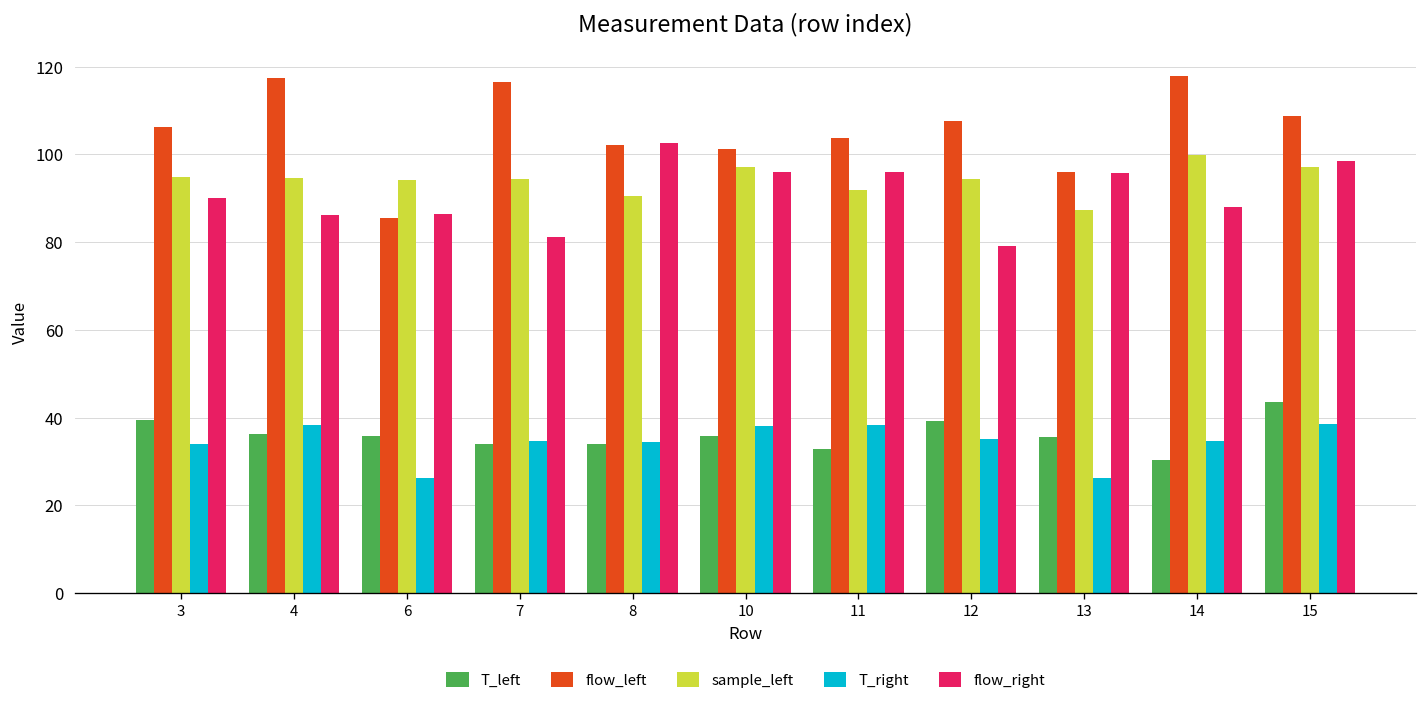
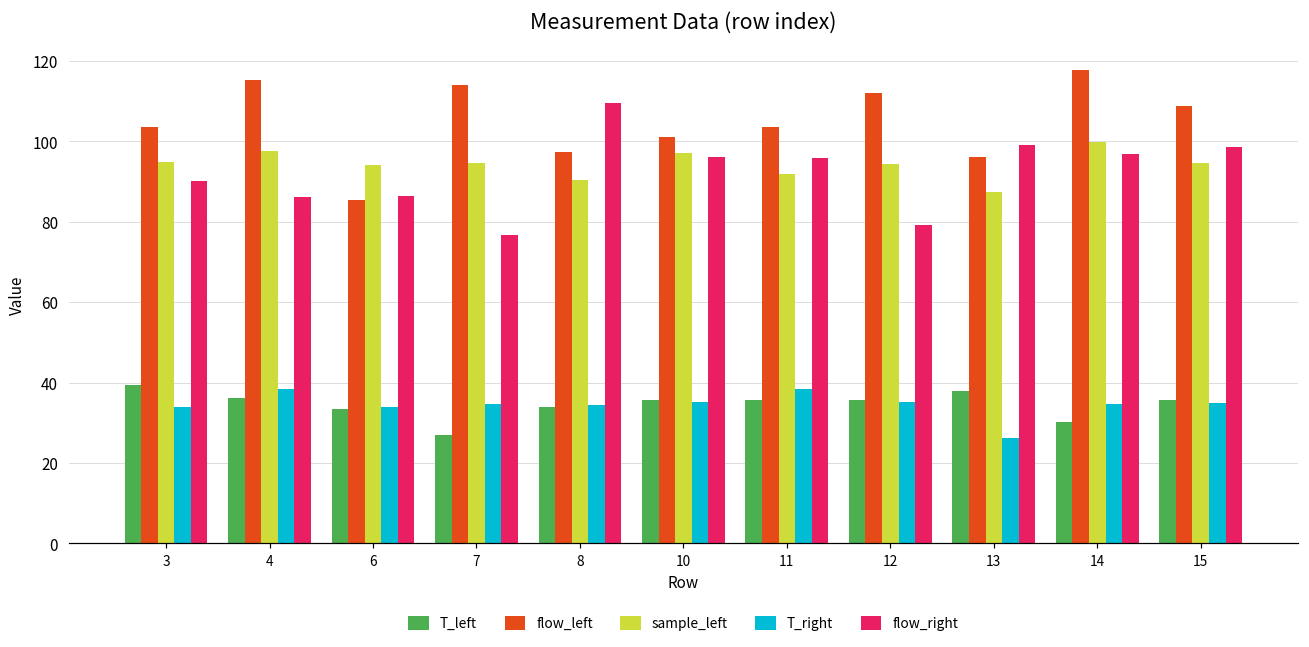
flow_left, 3: 106 -> 104
flow_left, 4: 118 -> 115
sample_left, 4: 95 -> 98
T_left, 6: 36 -> 33
T_right, 6: 26 -> 34
T_left, 7: 34 -> 27
flow_left, 7: 116 -> 114
flow_right, 7: 81 -> 77
flow_left, 8: 102 -> 97
flow_right, 8: 103 -> 110
T_right, 10: 38 -> 35
T_left, 11: 33 -> 36
T_left, 12: 39 -> 36
flow_left, 12: 108 -> 112
T_left, 13: 36 -> 38
flow_right, 13: 96 -> 99
flow_right, 14: 88 -> 97
T_left, 15: 44 -> 36
sample_left, 15: 97 -> 95
T_right, 15: 39 -> 35
